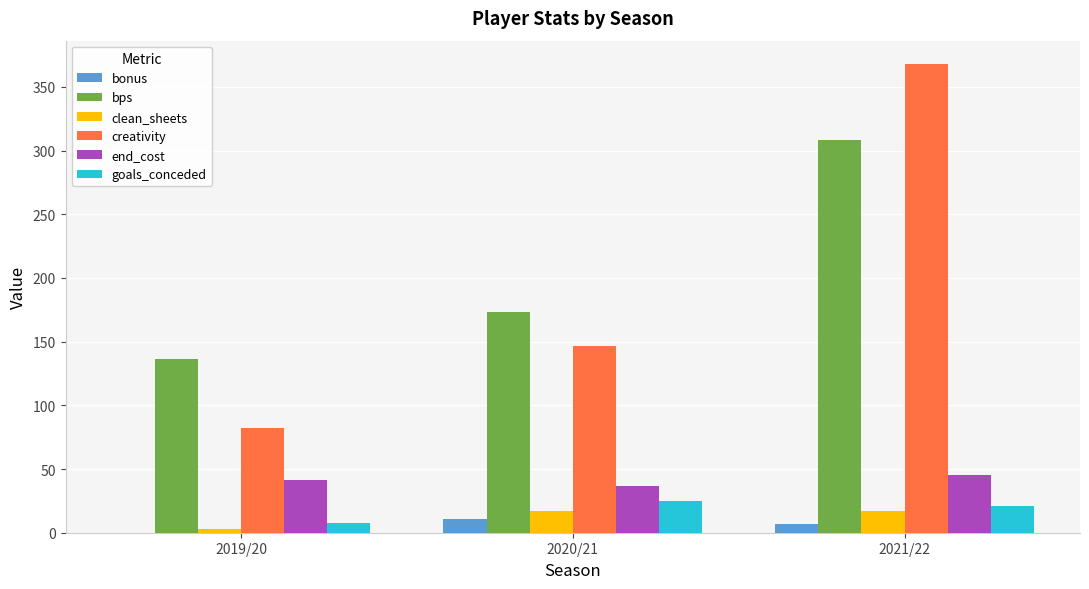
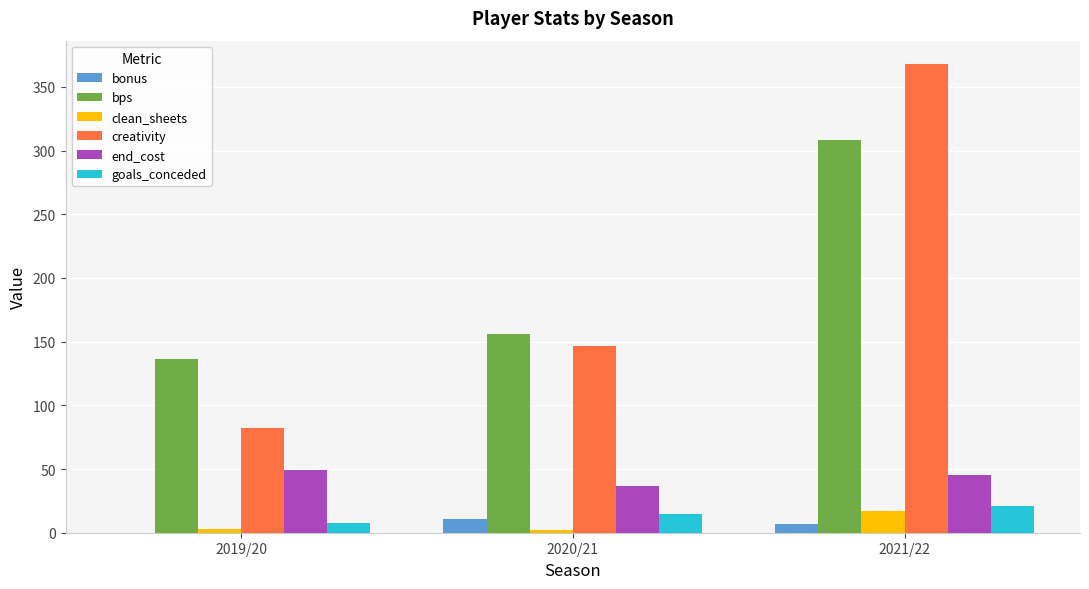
end_cost, 2019/20: 41 -> 49
bps, 2020/21: 173 -> 156
clean_sheets, 2020/21: 17 -> 2
goals_conceded, 2020/21: 25 -> 15
